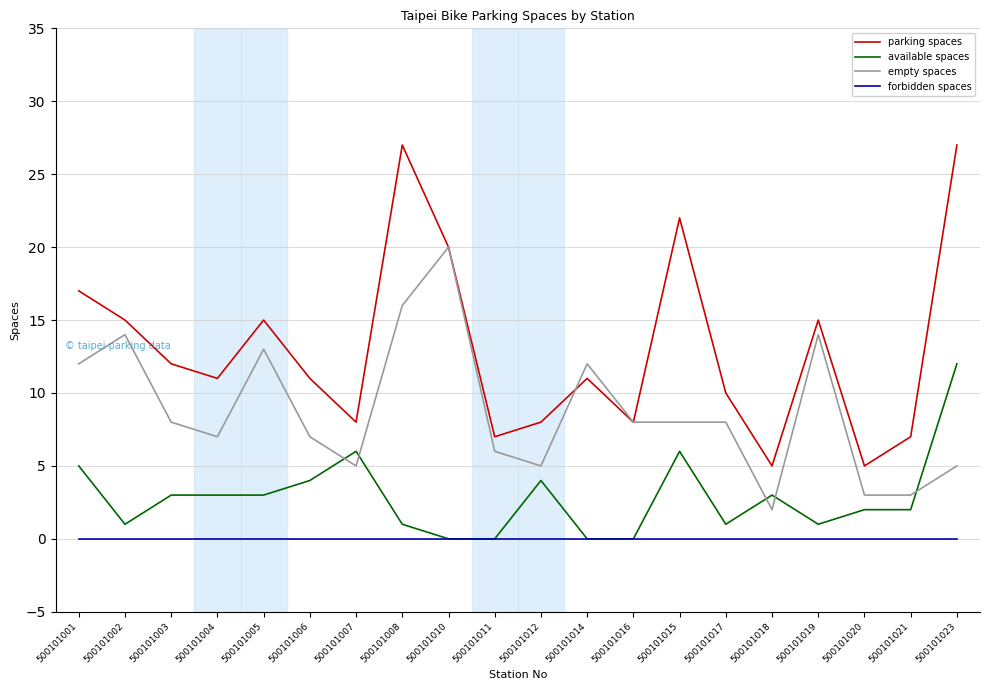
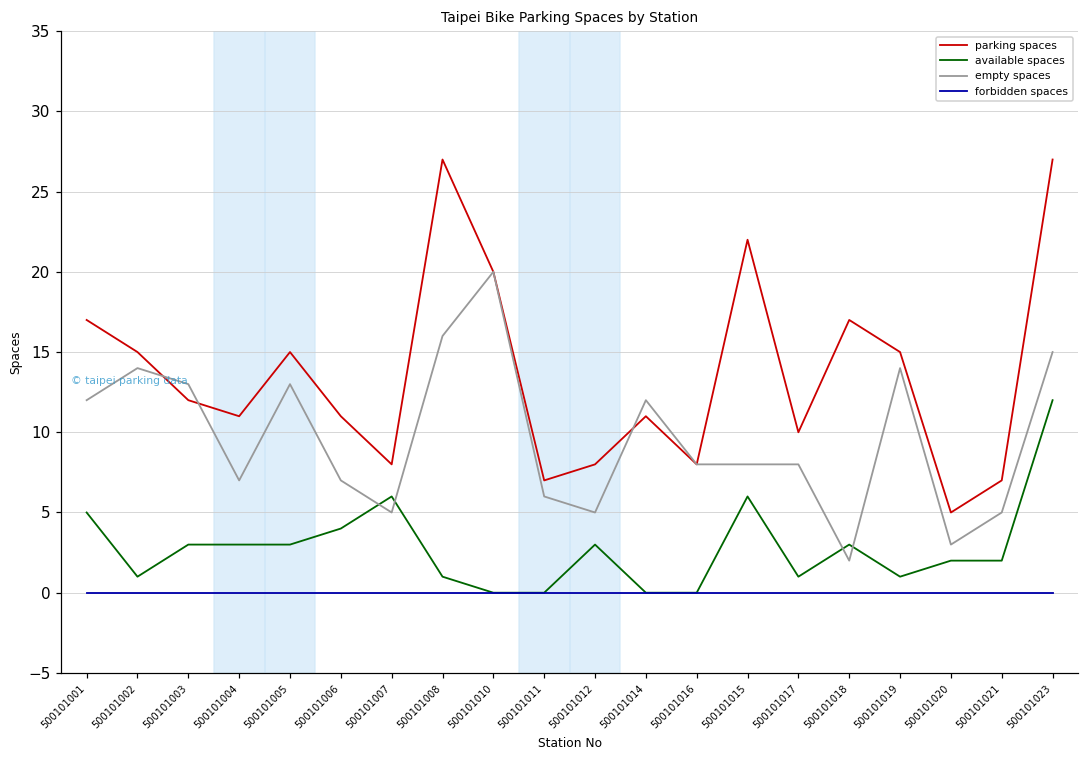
empty spaces, 500101003: 8 -> 13
available spaces, 500101012: 4 -> 3
parking spaces, 500101018: 5 -> 17
empty spaces, 500101021: 3 -> 5
empty spaces, 500101023: 5 -> 15
